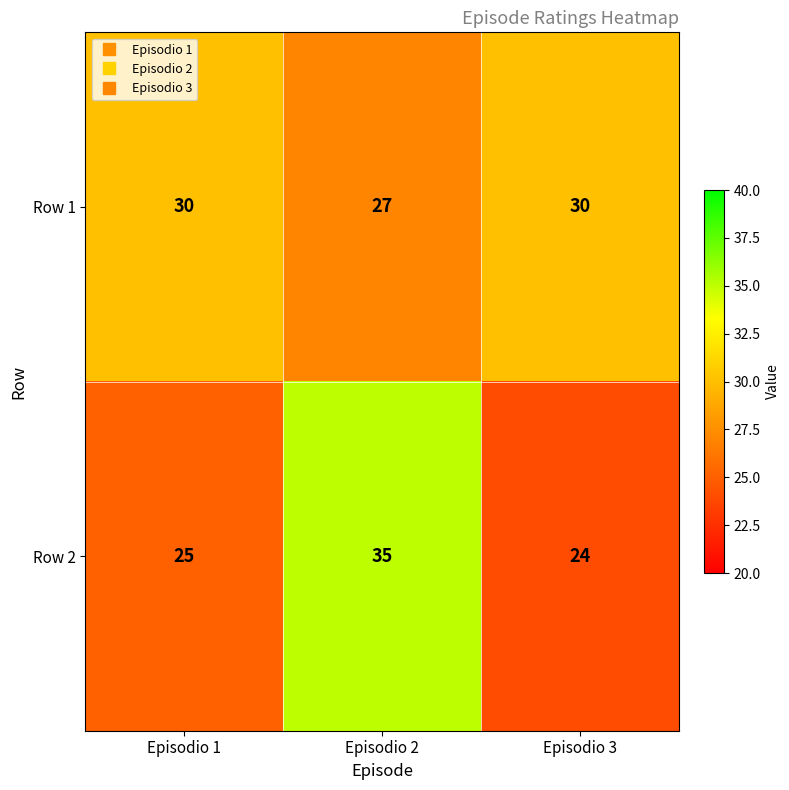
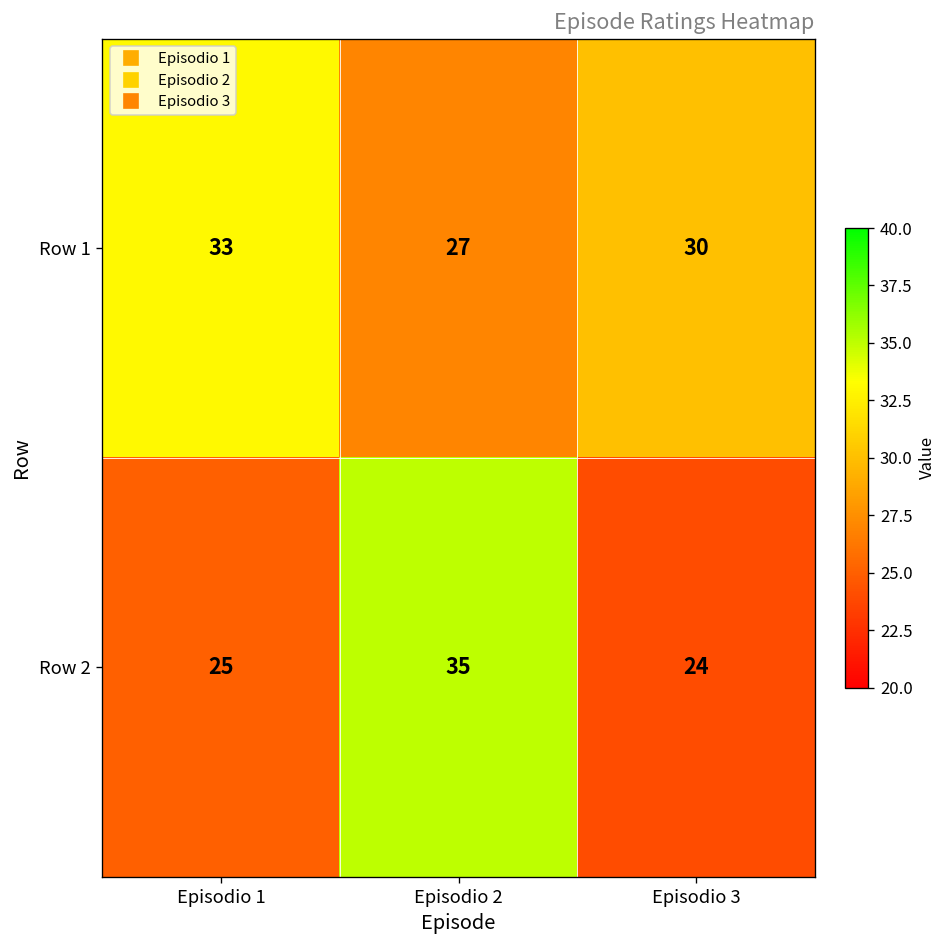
Row 1, Episodio 1: 30 -> 33
